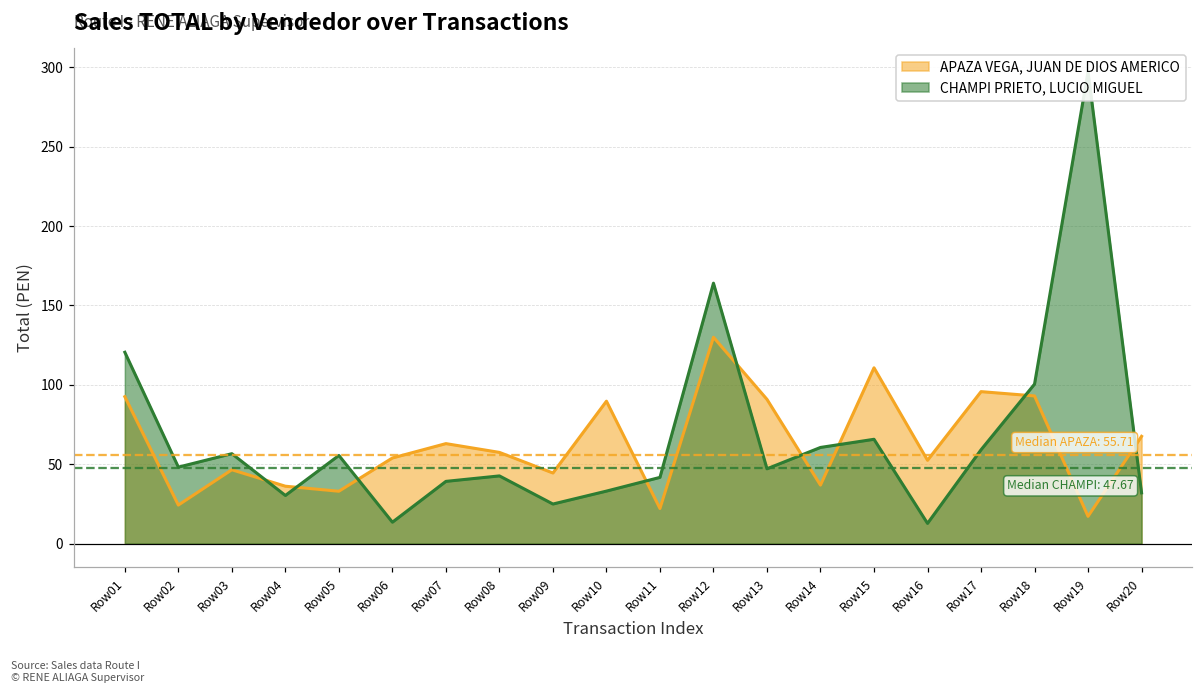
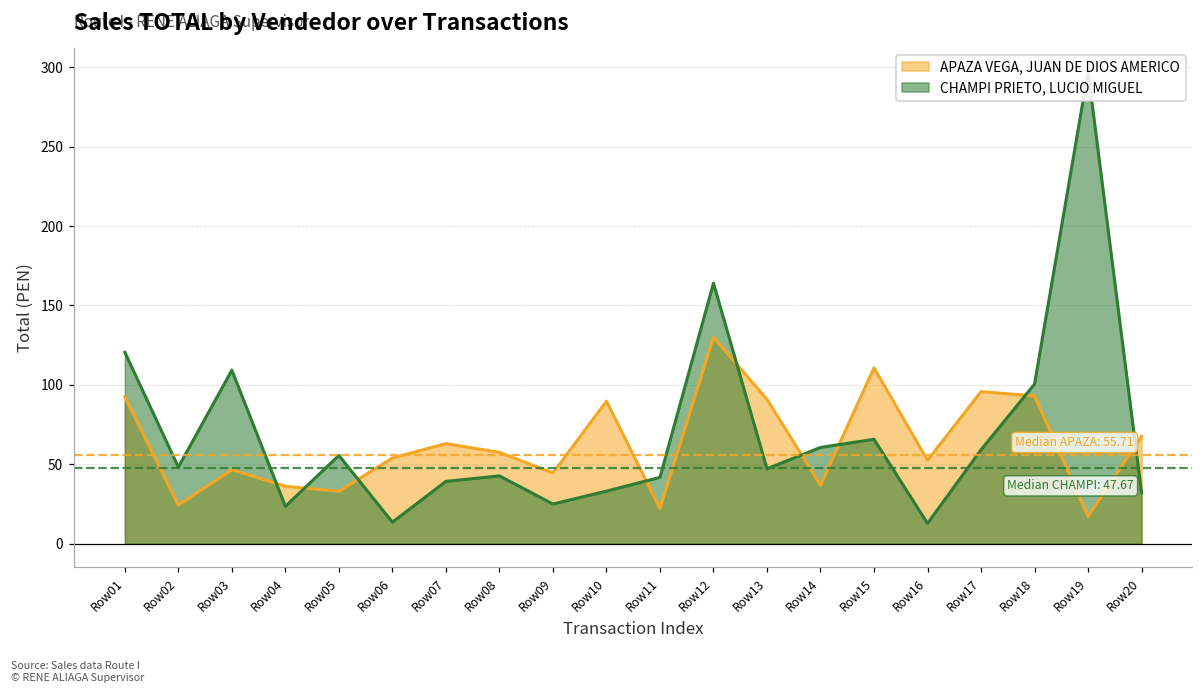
CHAMPI PRIETO, LUCIO MIGUEL, Row03: 57 -> 109
CHAMPI PRIETO, LUCIO MIGUEL, Row04: 30 -> 24
